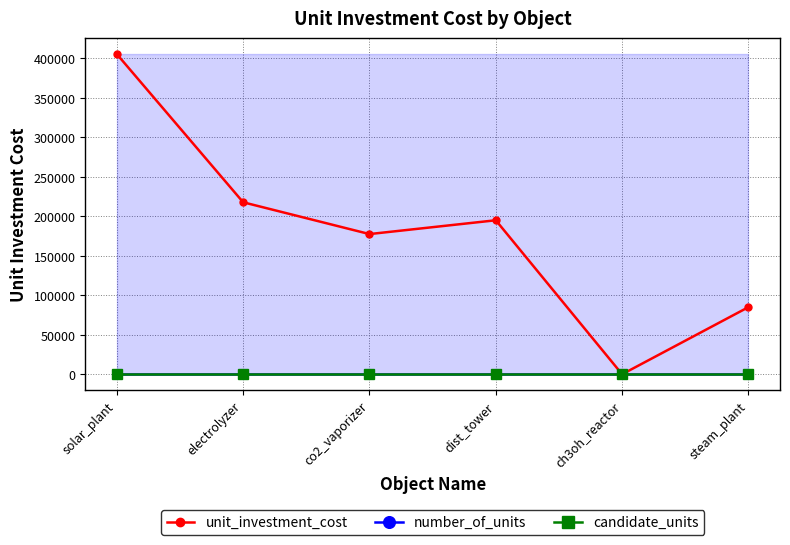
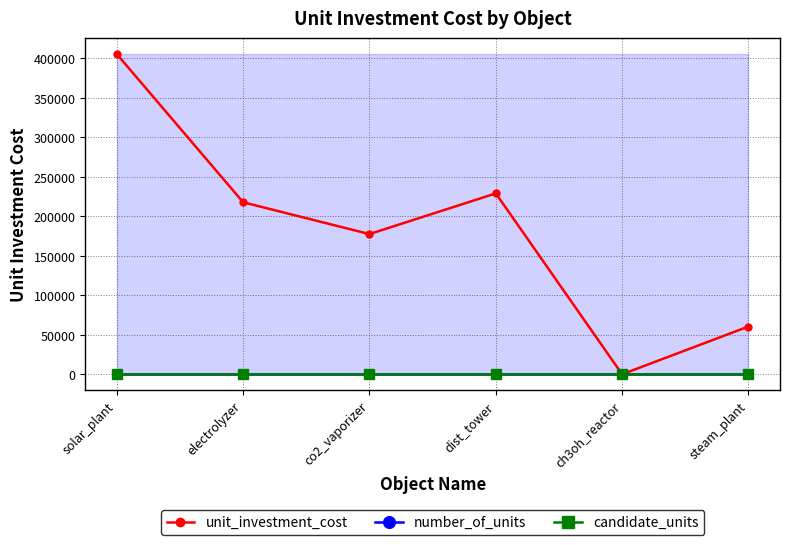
unit_investment_cost, dist_tower: 200000 -> 230000
unit_investment_cost, steam_plant: 80000 -> 60000
